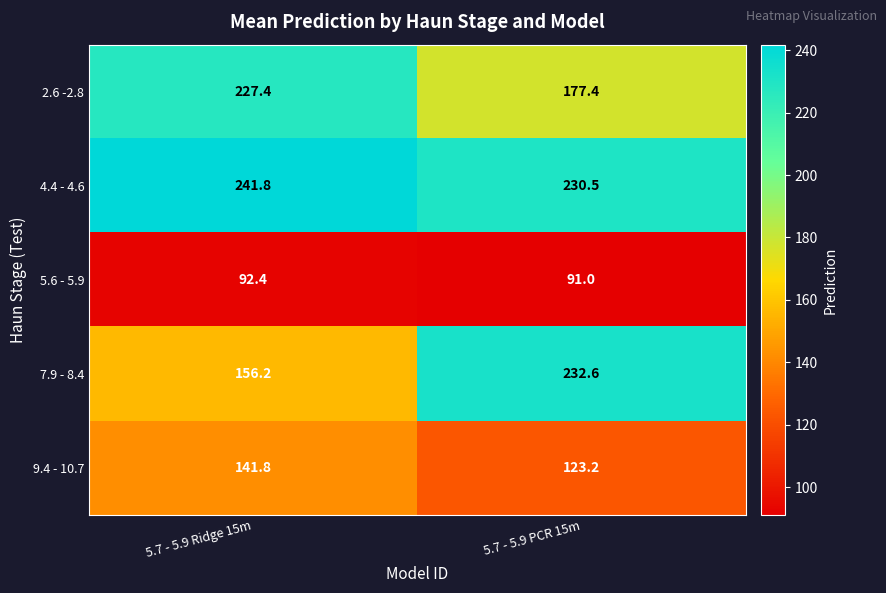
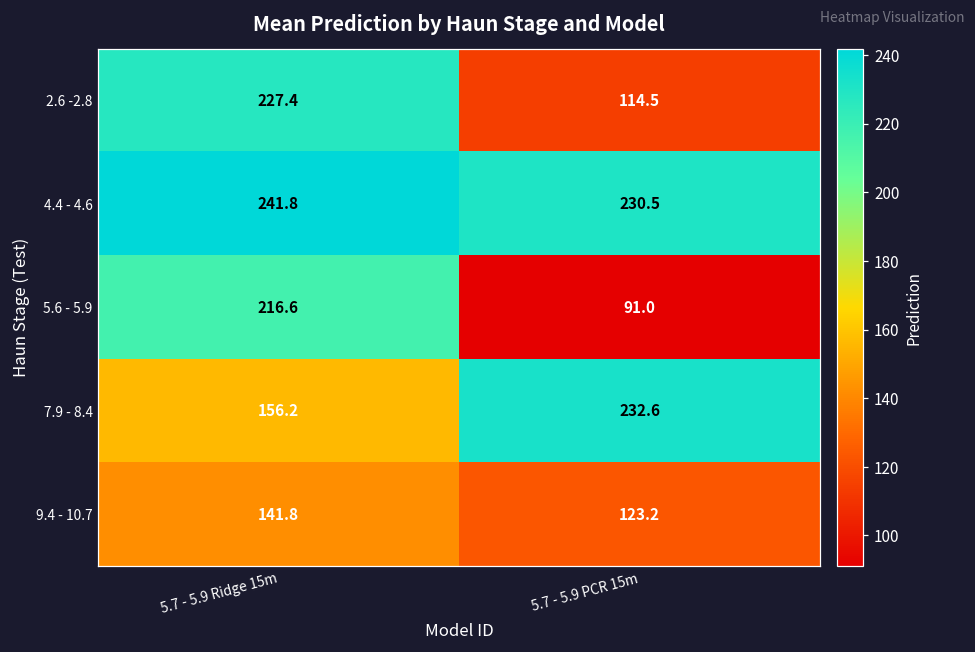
2.6 -2.8, 5.7 - 5.9 PCR 15m: 177.4 -> 114.5
5.6 - 5.9, 5.7 - 5.9 Ridge 15m: 92.4 -> 216.6
